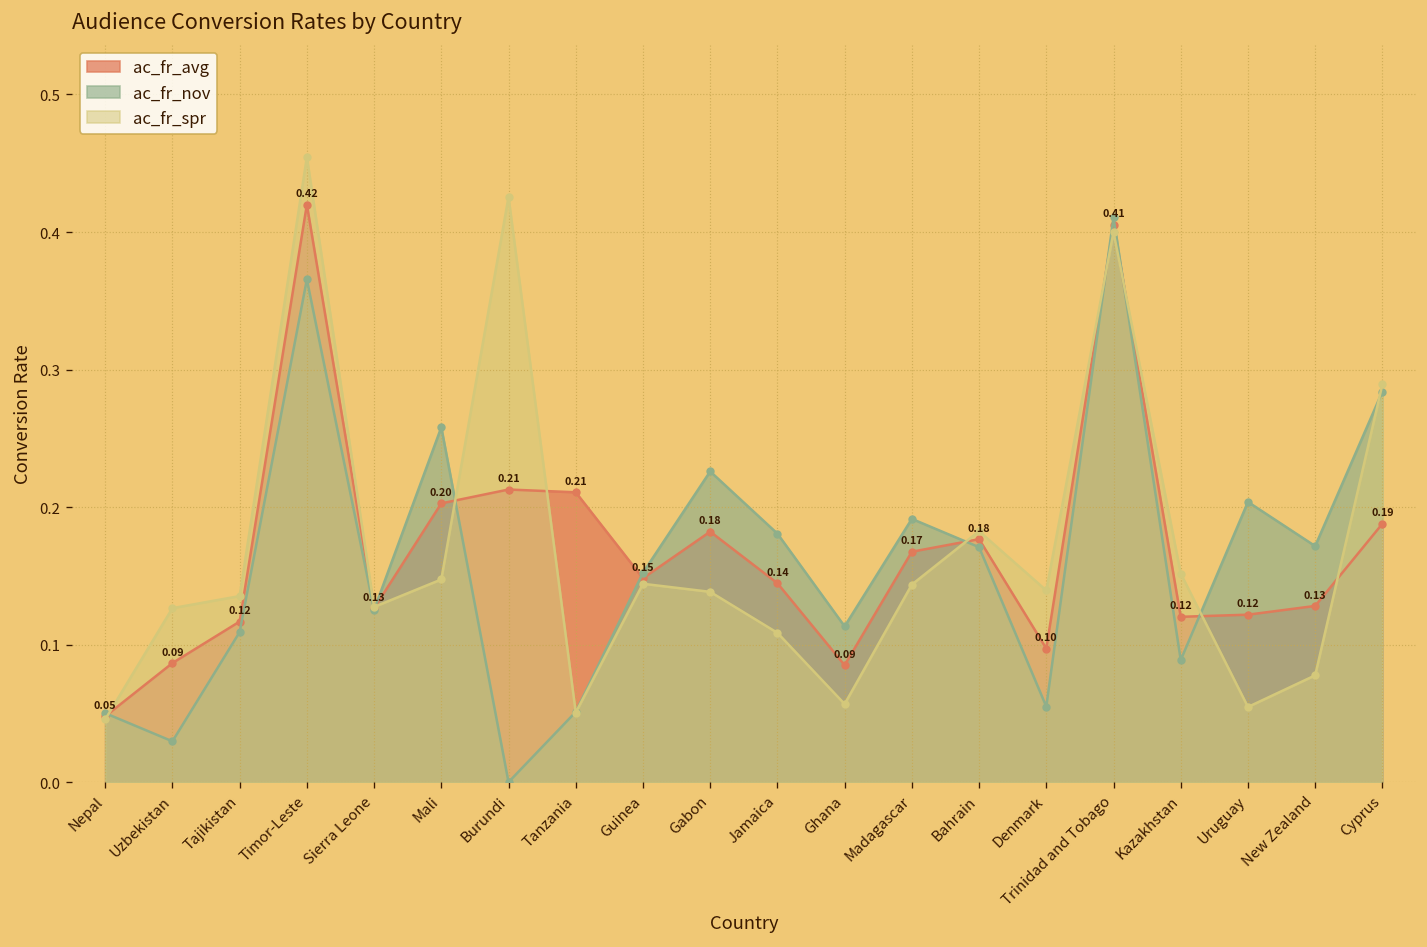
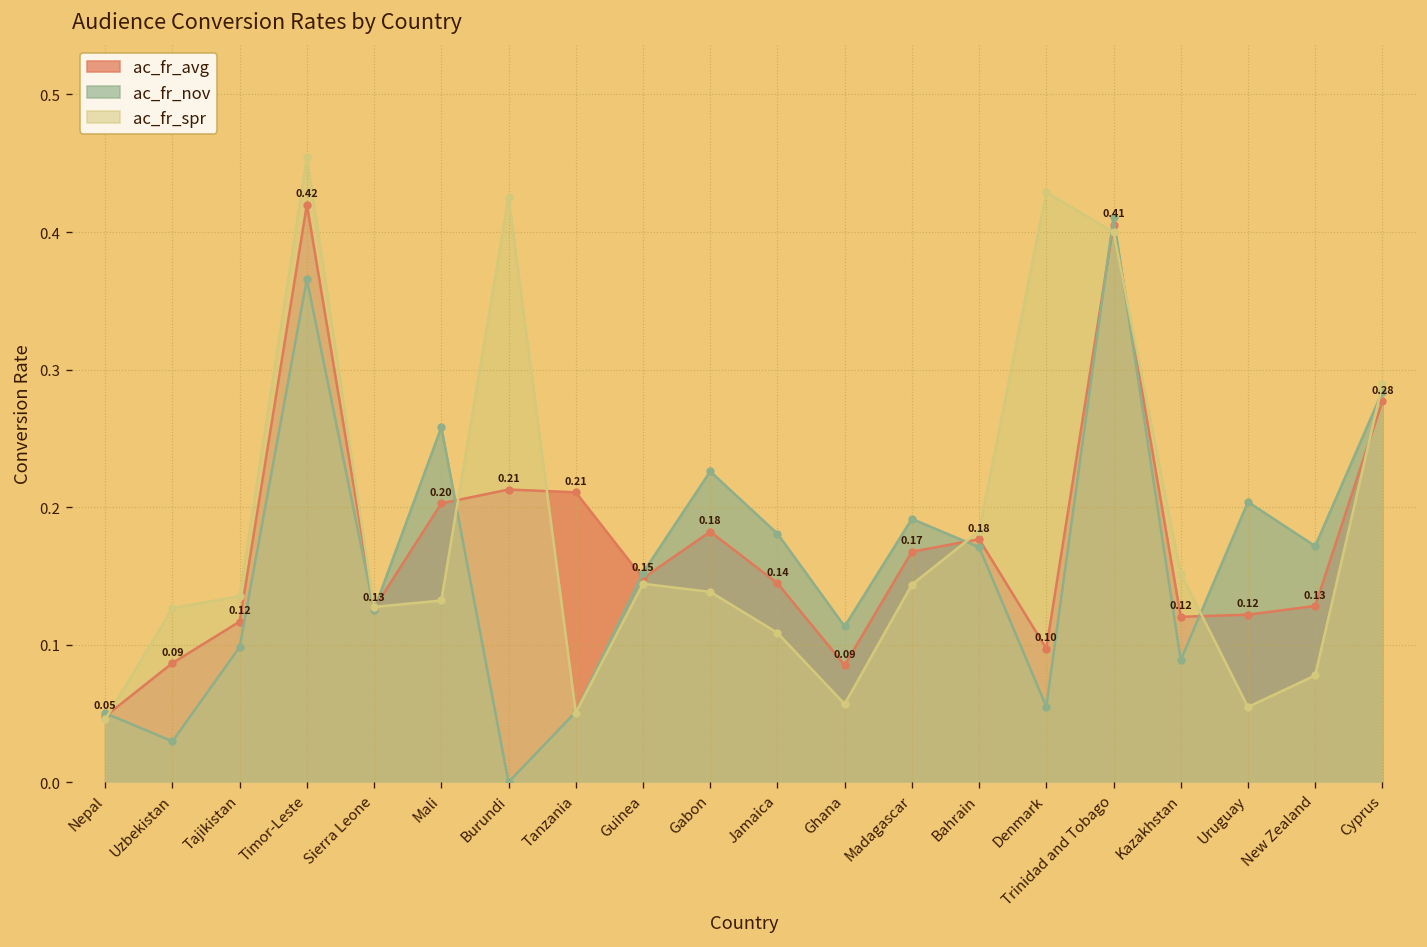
ac_fr_nov, Tajikistan: 0.109 -> 0.098
ac_fr_spr, Mali: 0.147 -> 0.132
ac_fr_spr, Denmark: 0.139 -> 0.429
ac_fr_avg, Cyprus: 0.19 -> 0.28
